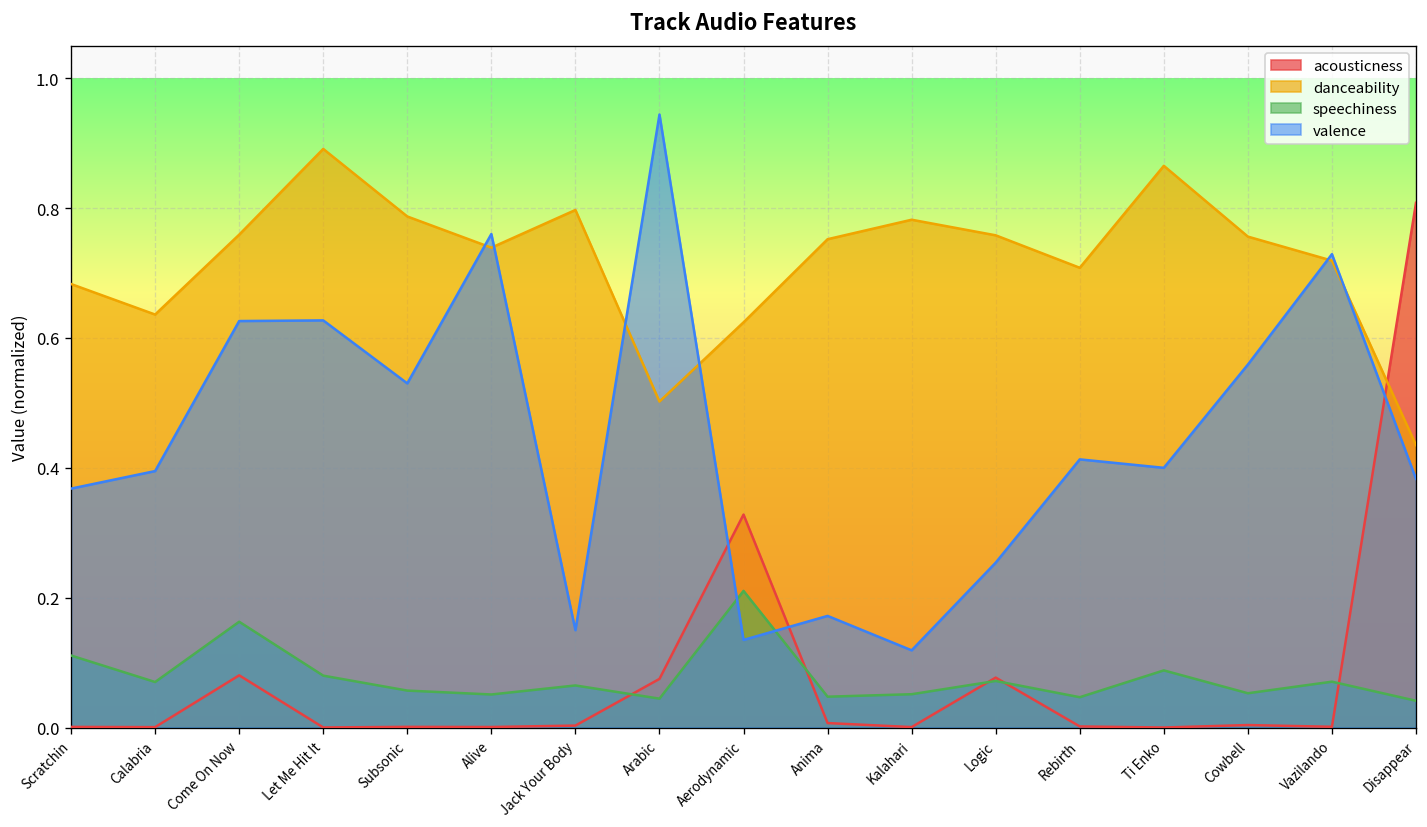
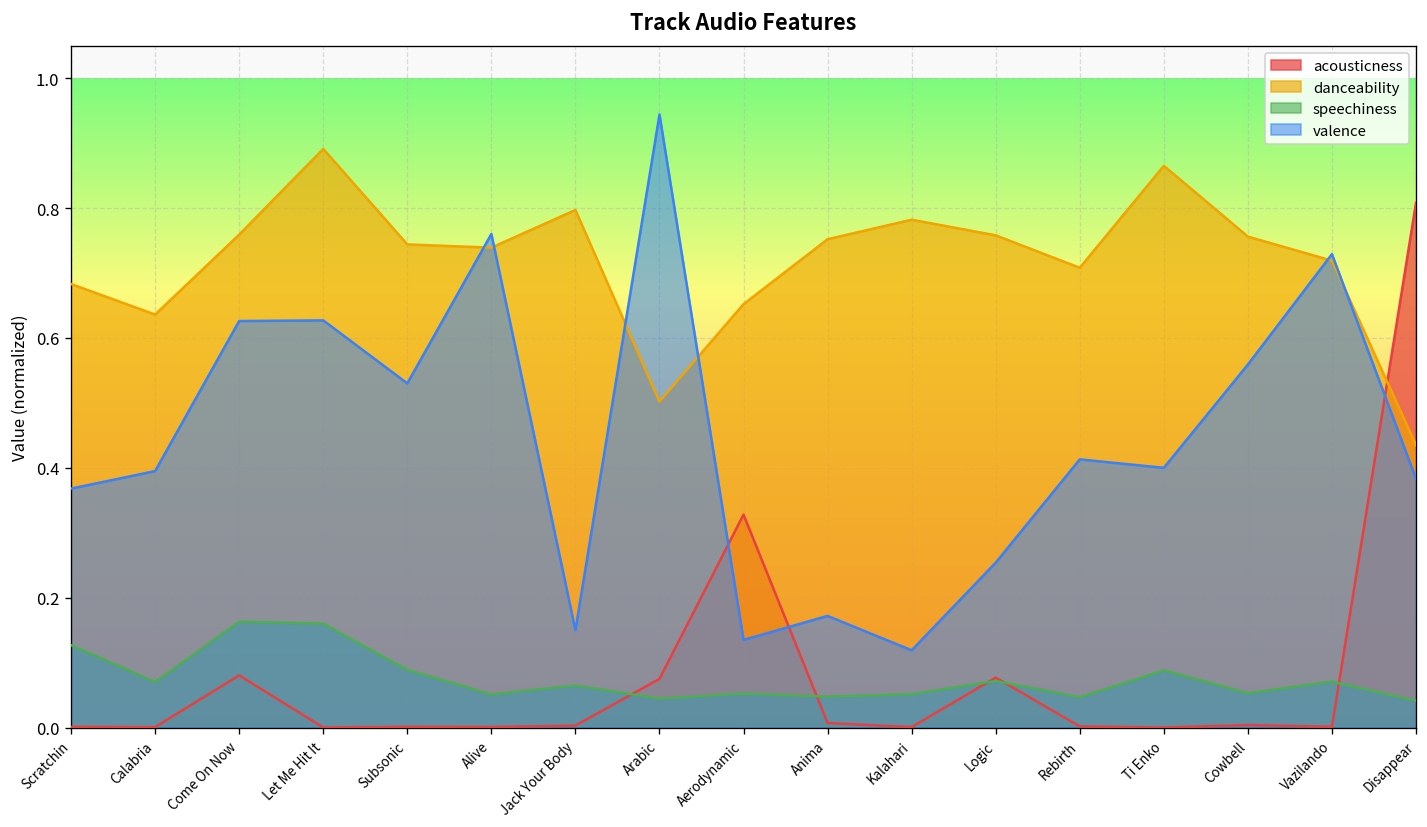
speechiness, Scratchin: 0.11 -> 0.13
speechiness, Let Me Hit It: 0.08 -> 0.16
danceability, Subsonic: 0.79 -> 0.74
speechiness, Subsonic: 0.06 -> 0.09
danceability, Aerodynamic: 0.62 -> 0.65
speechiness, Aerodynamic: 0.21 -> 0.05
